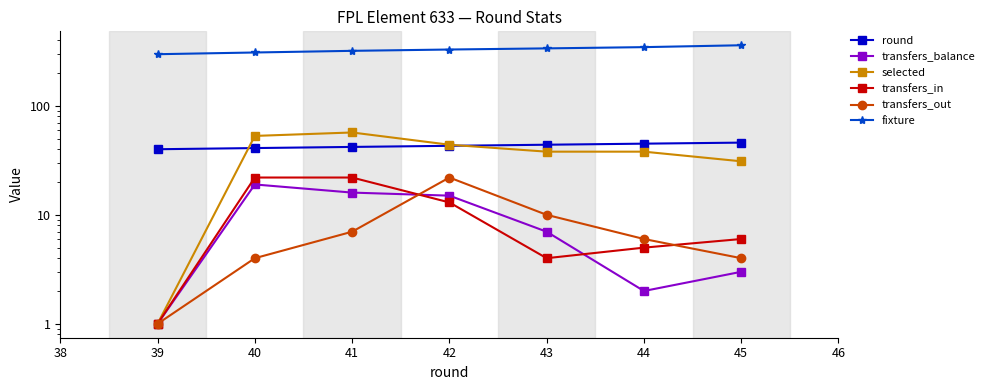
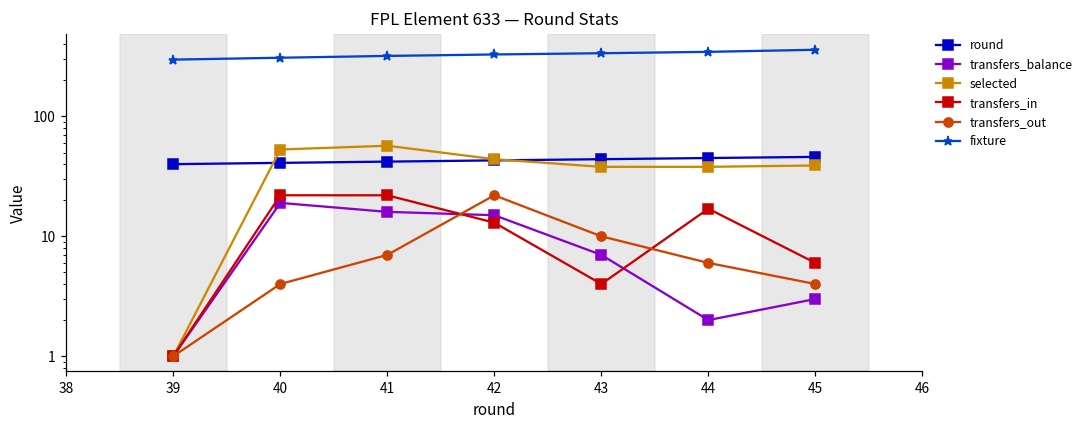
transfers_in, 44: 5 -> 17
selected, 45: 31 -> 39
